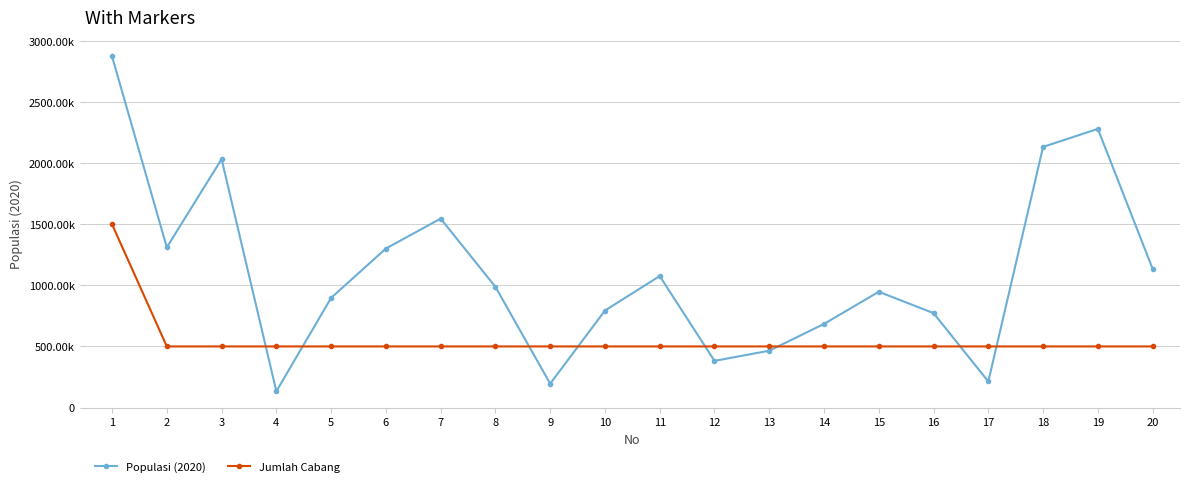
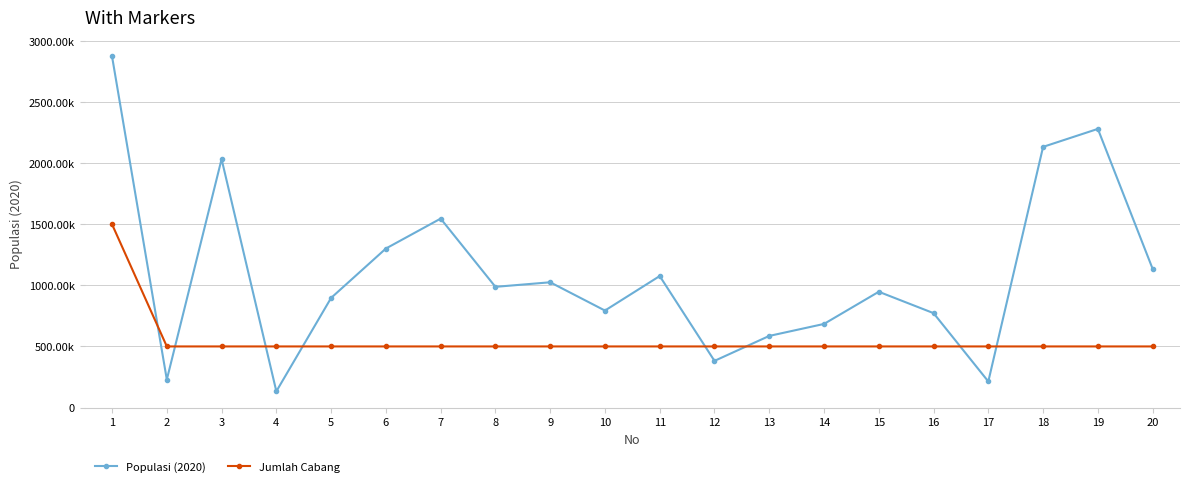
Populasi (2020), 2: 1310000 -> 230000
Populasi (2020), 9: 200000 -> 1030000
Populasi (2020), 13: 470000 -> 590000
